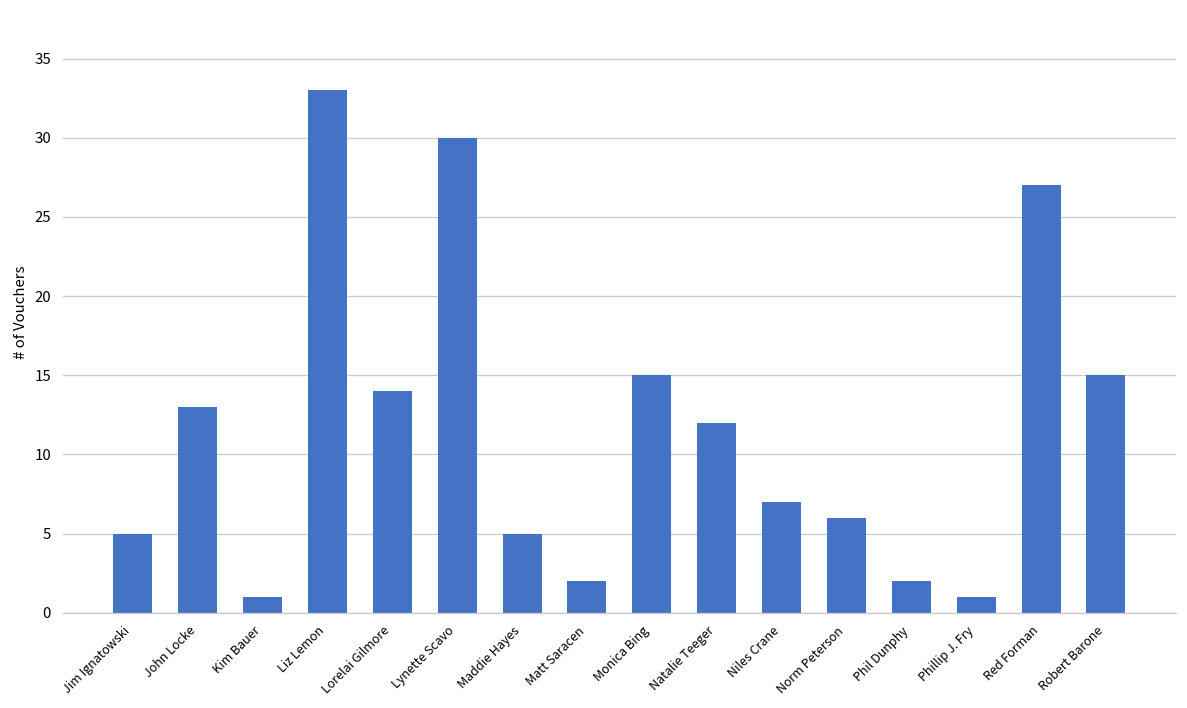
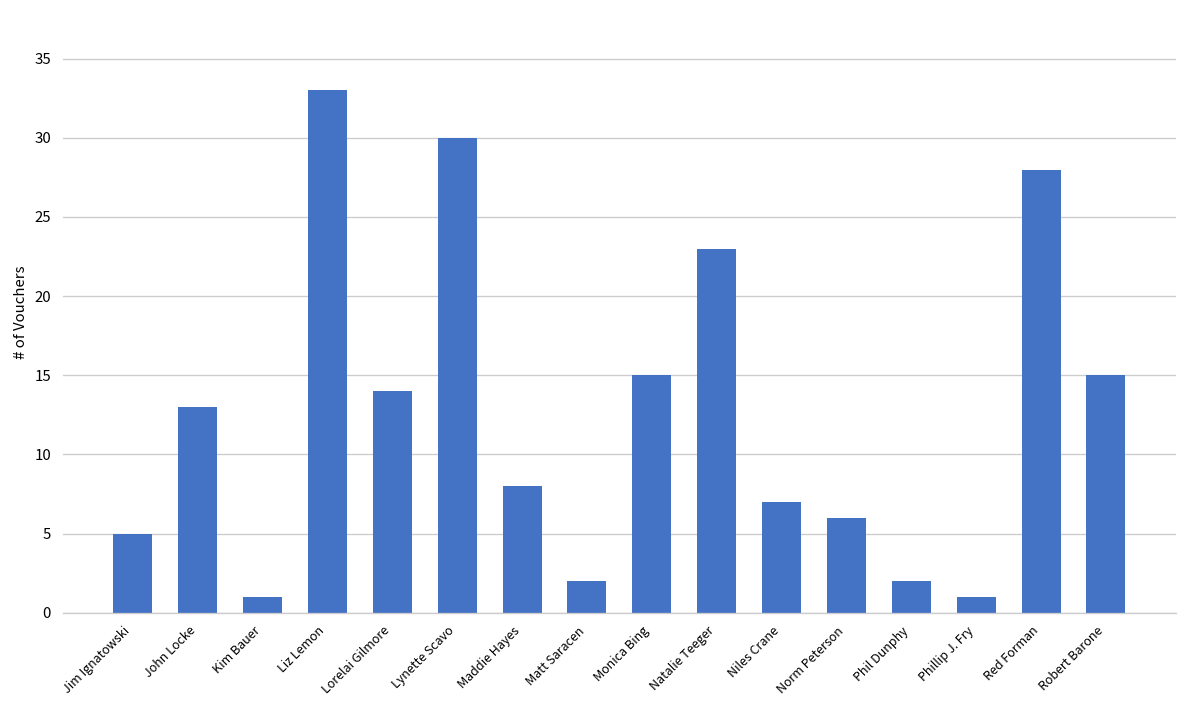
Maddie Hayes: 5 -> 8
Natalie Teeger: 12 -> 23
Red Forman: 27 -> 28
